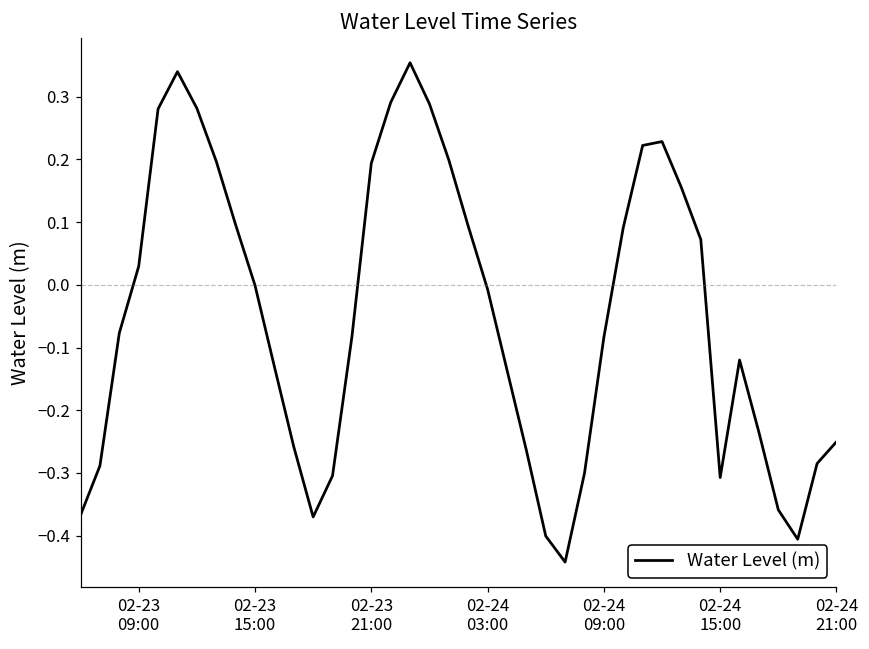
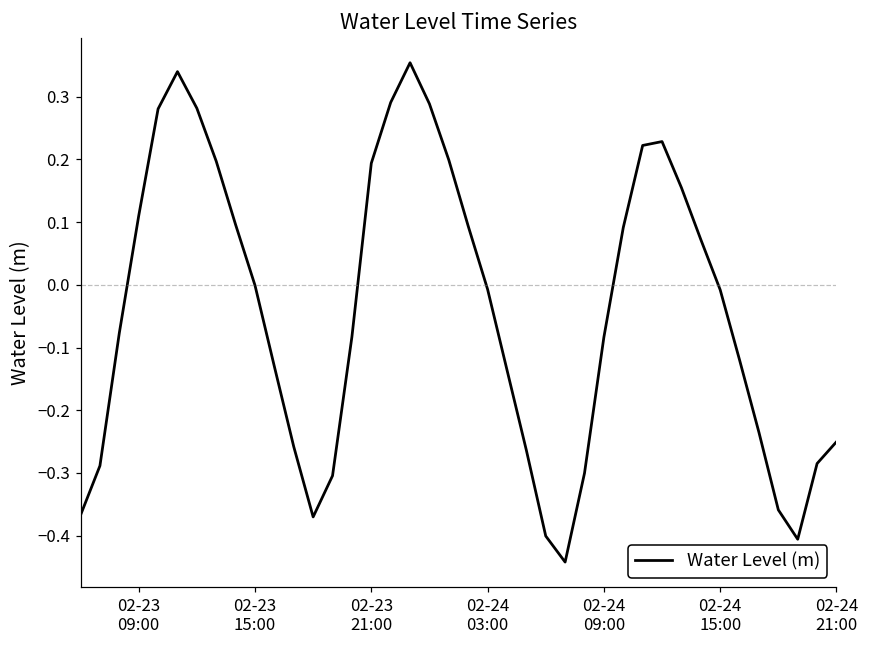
02-23 09:00: 0.03 -> 0.11
02-24 15:00: -0.31 -> -0.01
